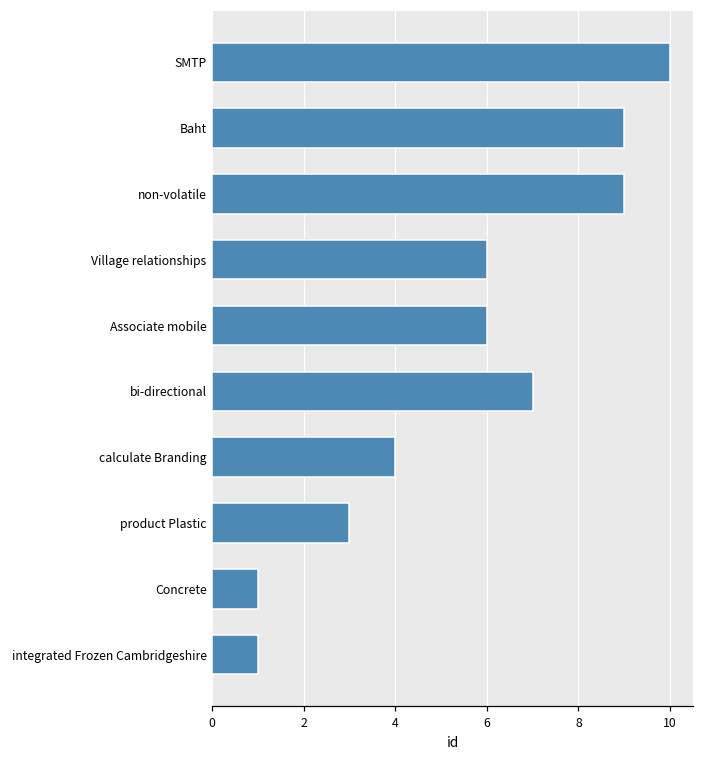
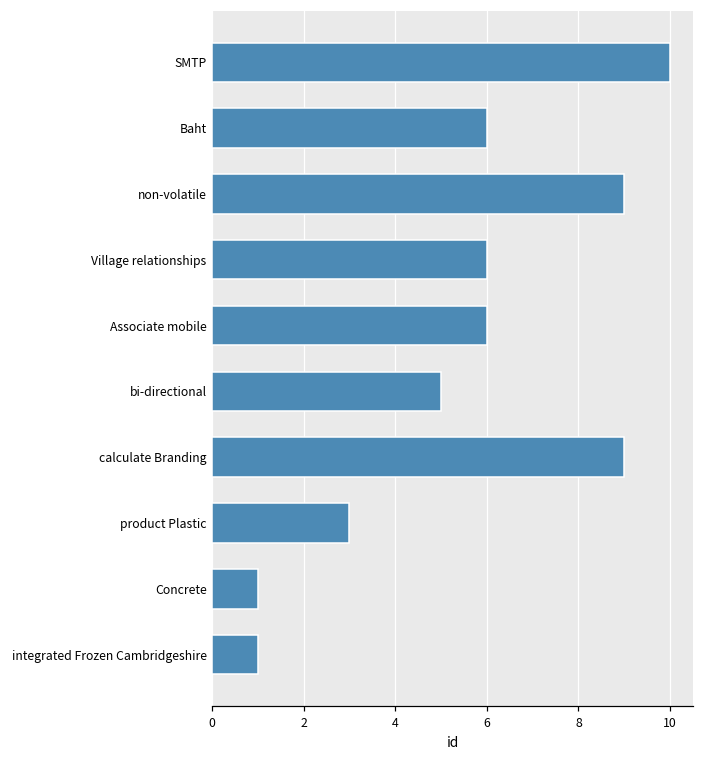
Baht: 9 -> 6
bi-directional: 7 -> 5
calculate Branding: 4 -> 9
